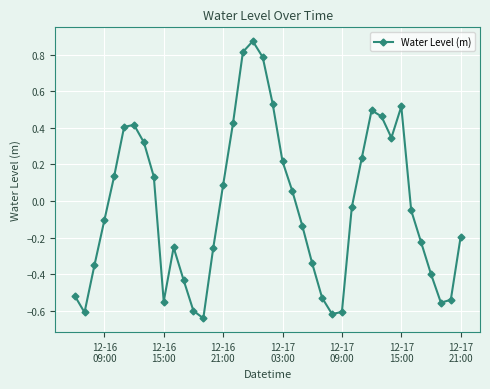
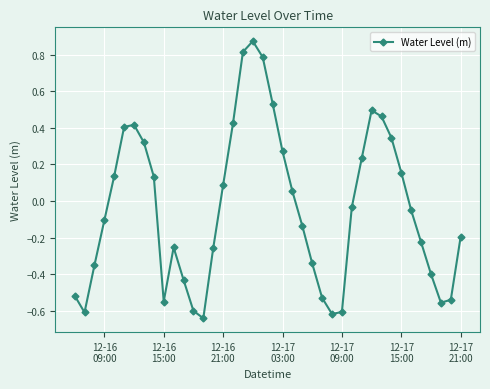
12-17 03:00: 0.22 -> 0.27
12-17 15:00: 0.52 -> 0.16
